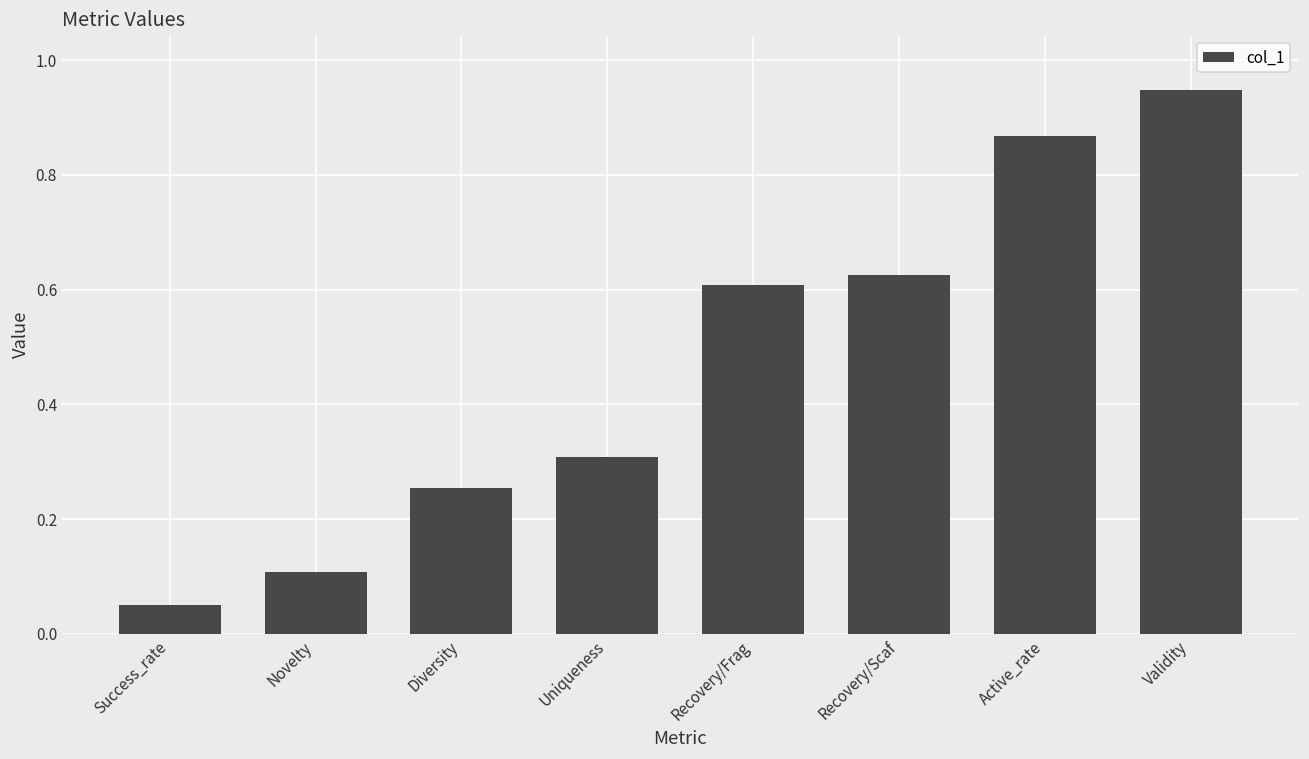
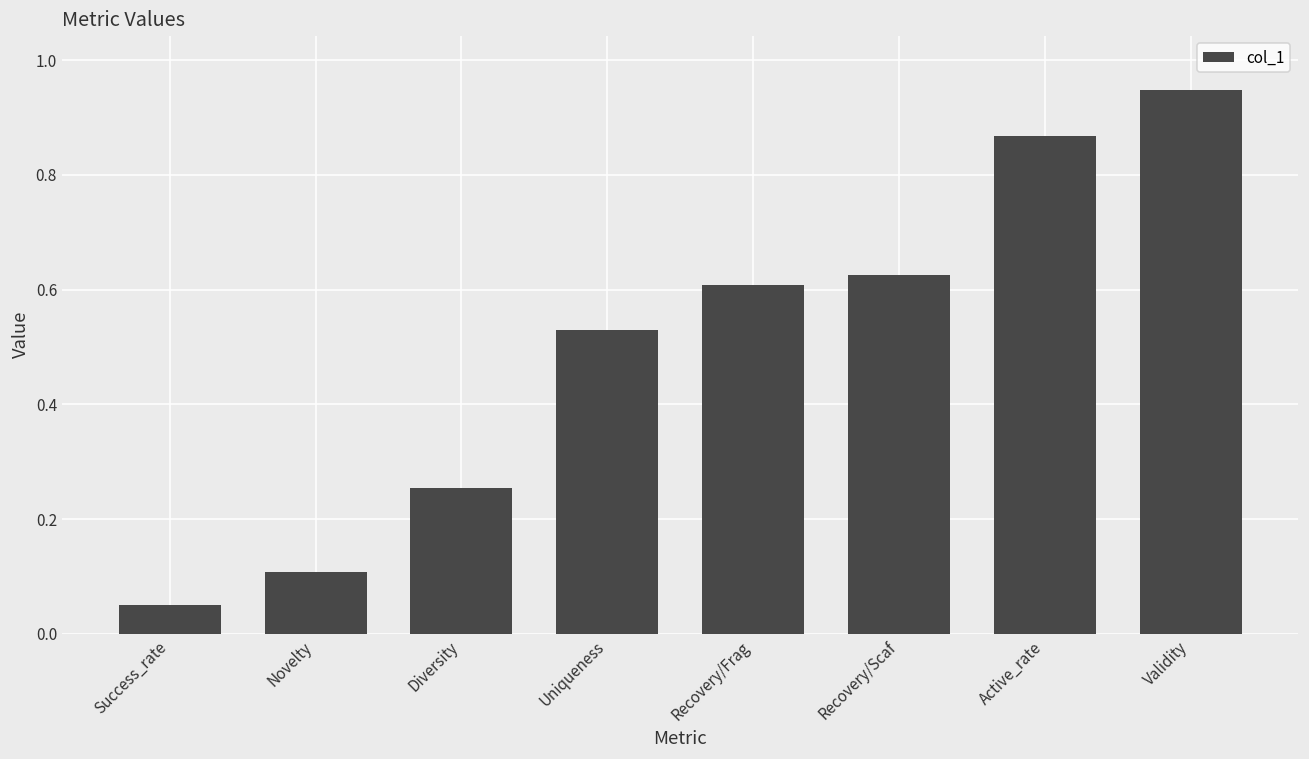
Uniqueness: 0.31 -> 0.53
